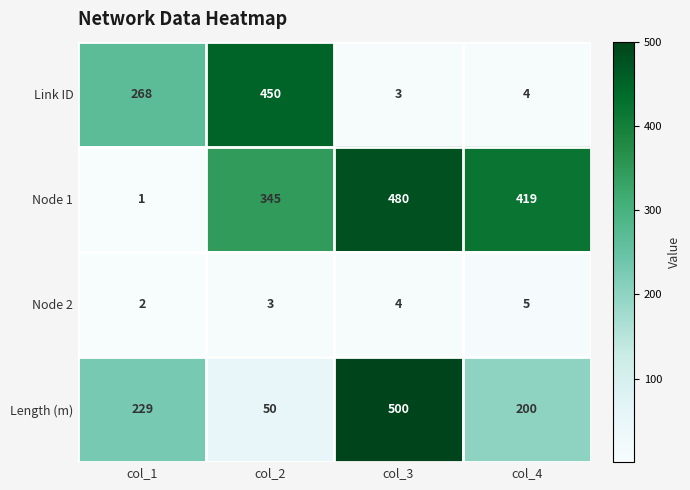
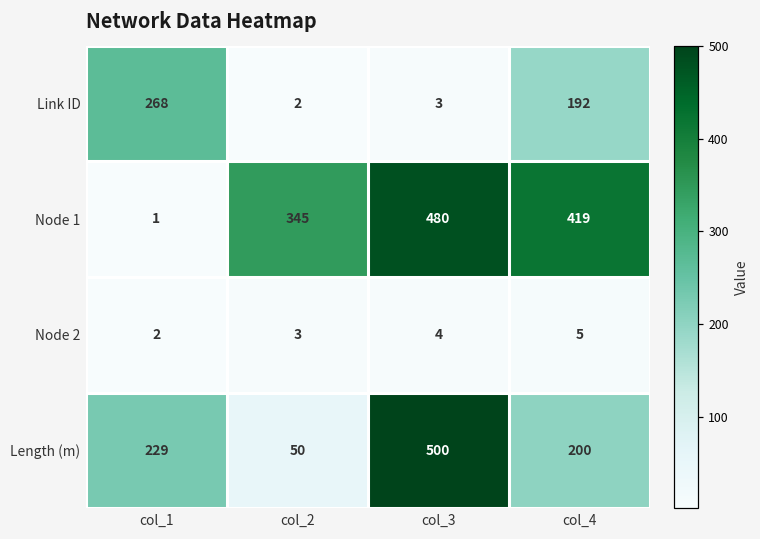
Link ID, col_2: 450 -> 2
Link ID, col_4: 4 -> 192
